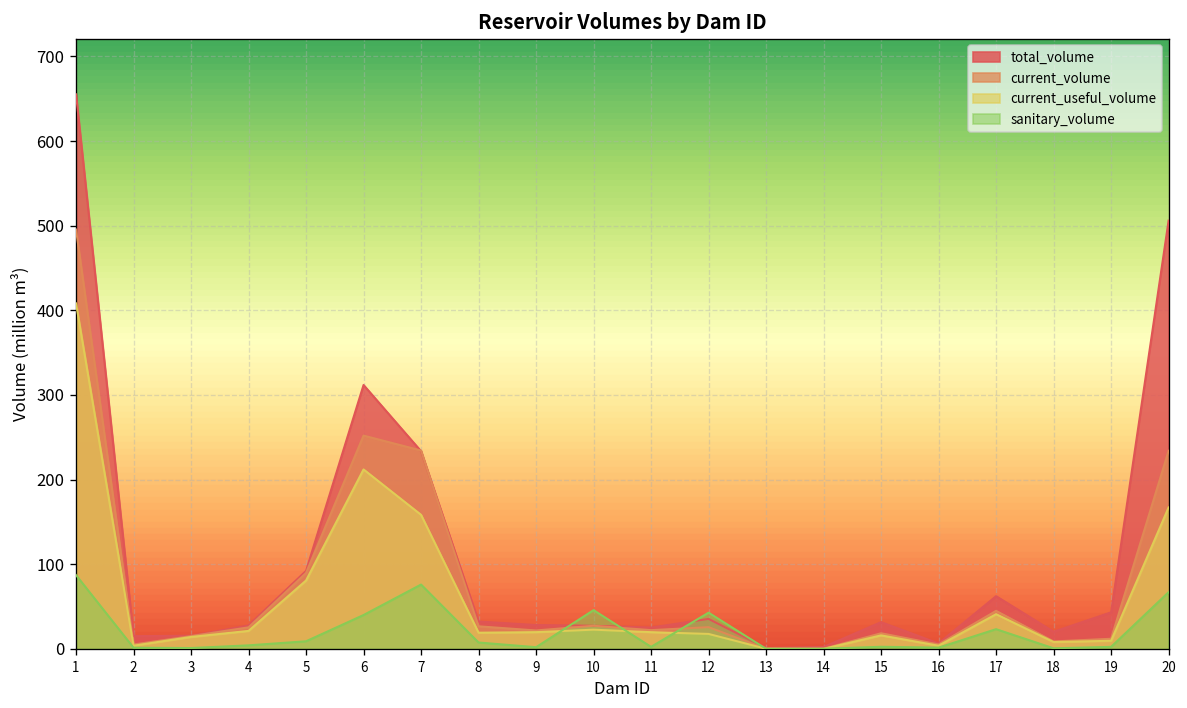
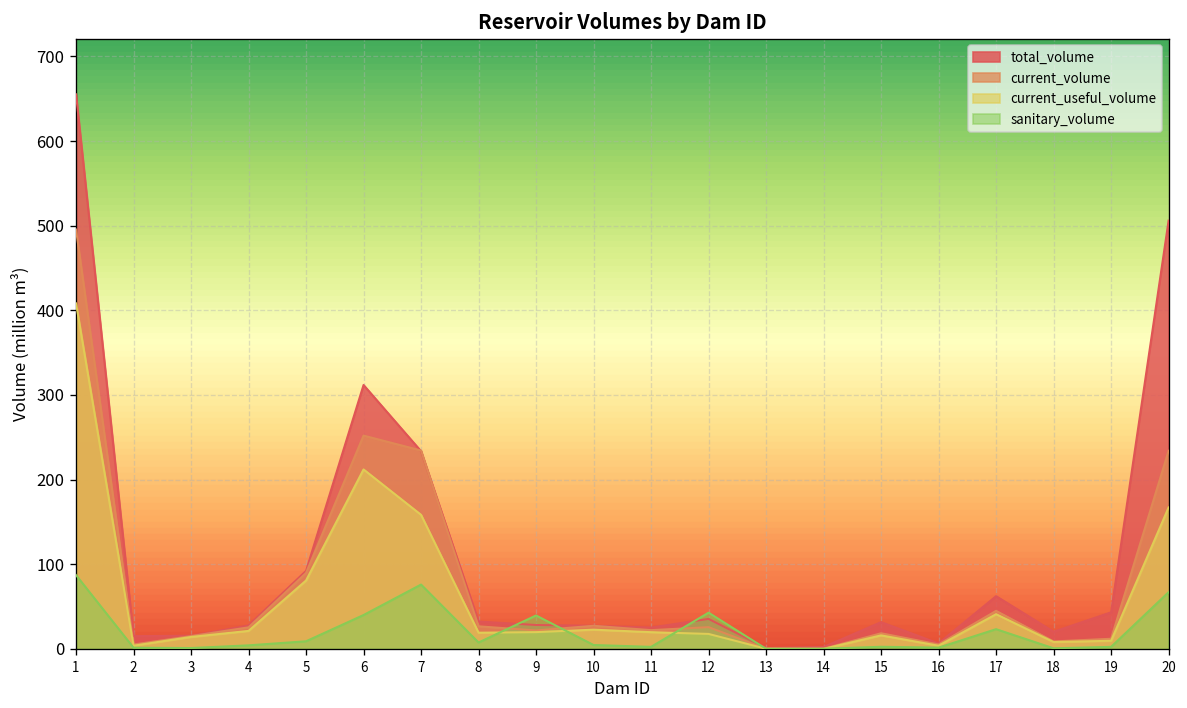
sanitary_volume, 9: 0 -> 40
sanitary_volume, 10: 50 -> 0
